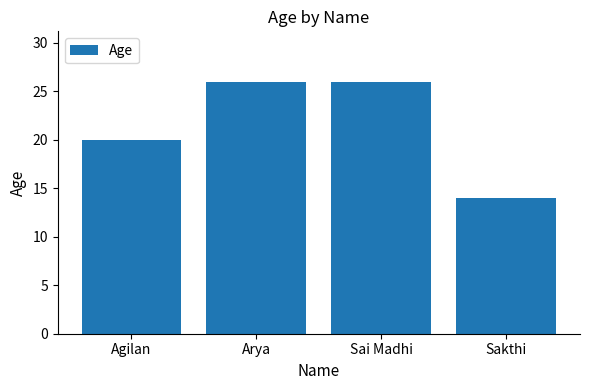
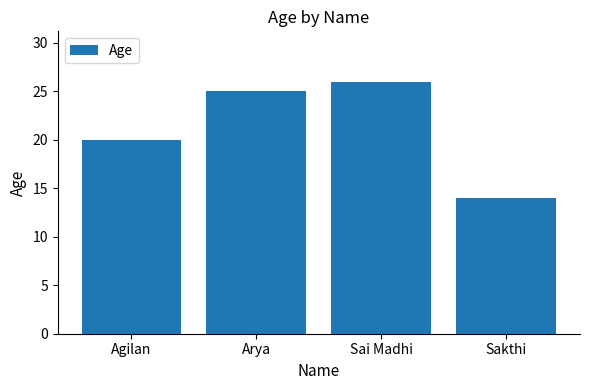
Arya: 26 -> 25
